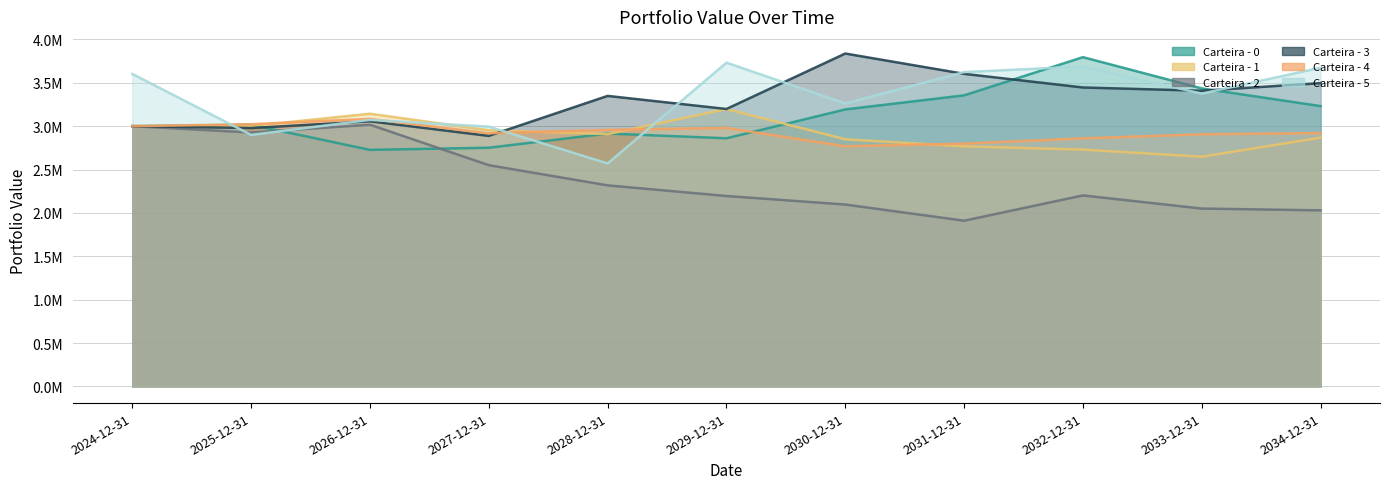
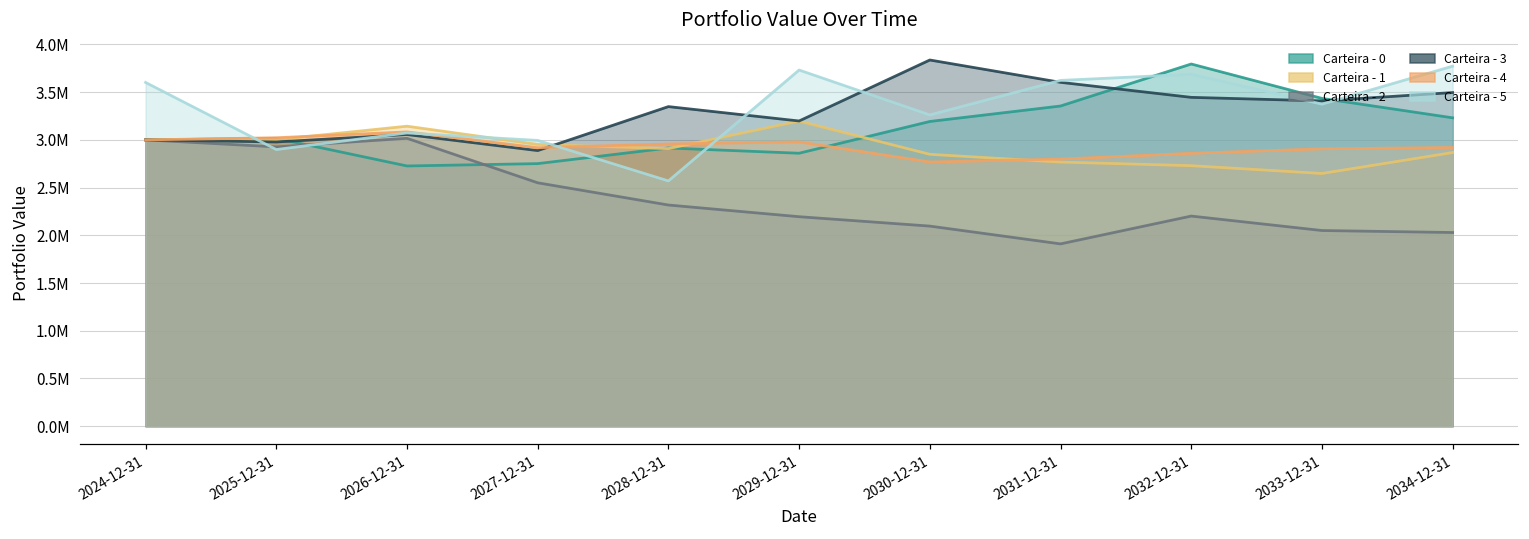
Carteira - 5, 2034-12-31: 3700000 -> 3800000
